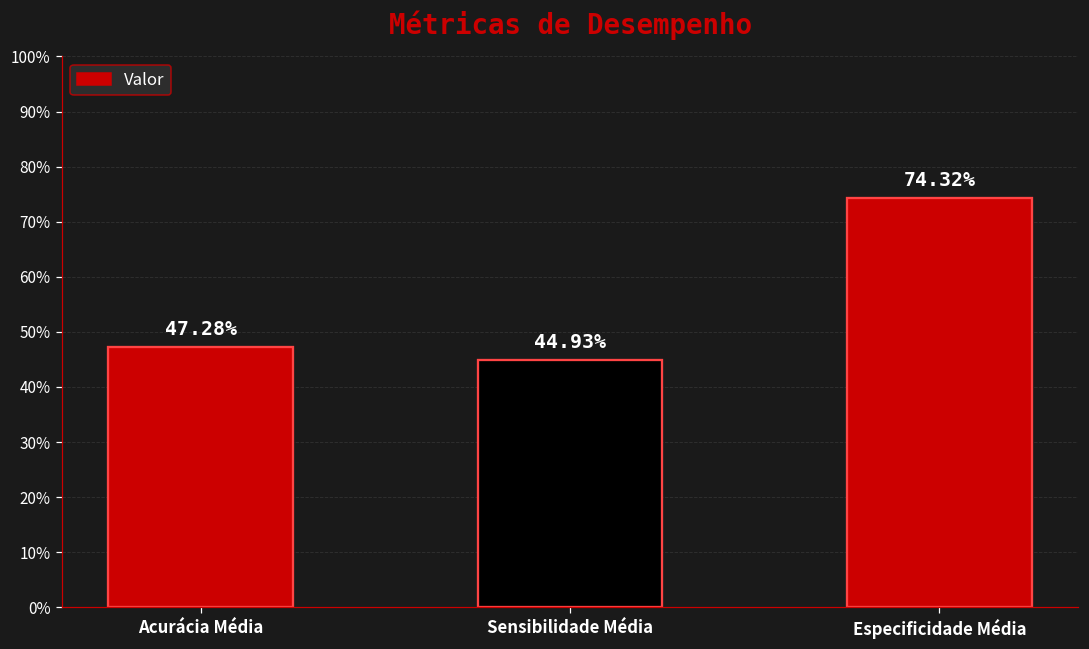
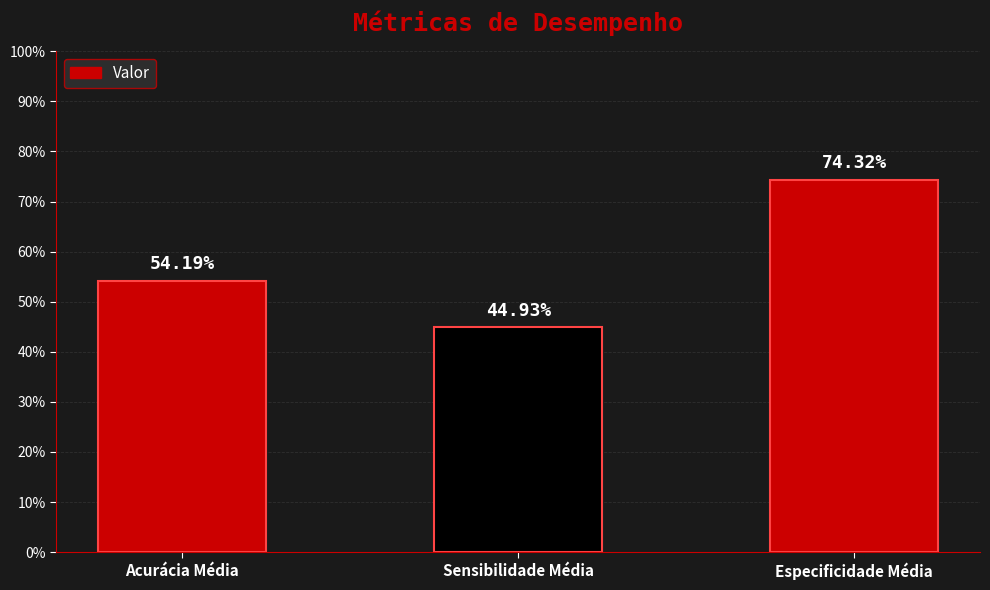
Acurácia Média: 47.28% -> 54.19%
